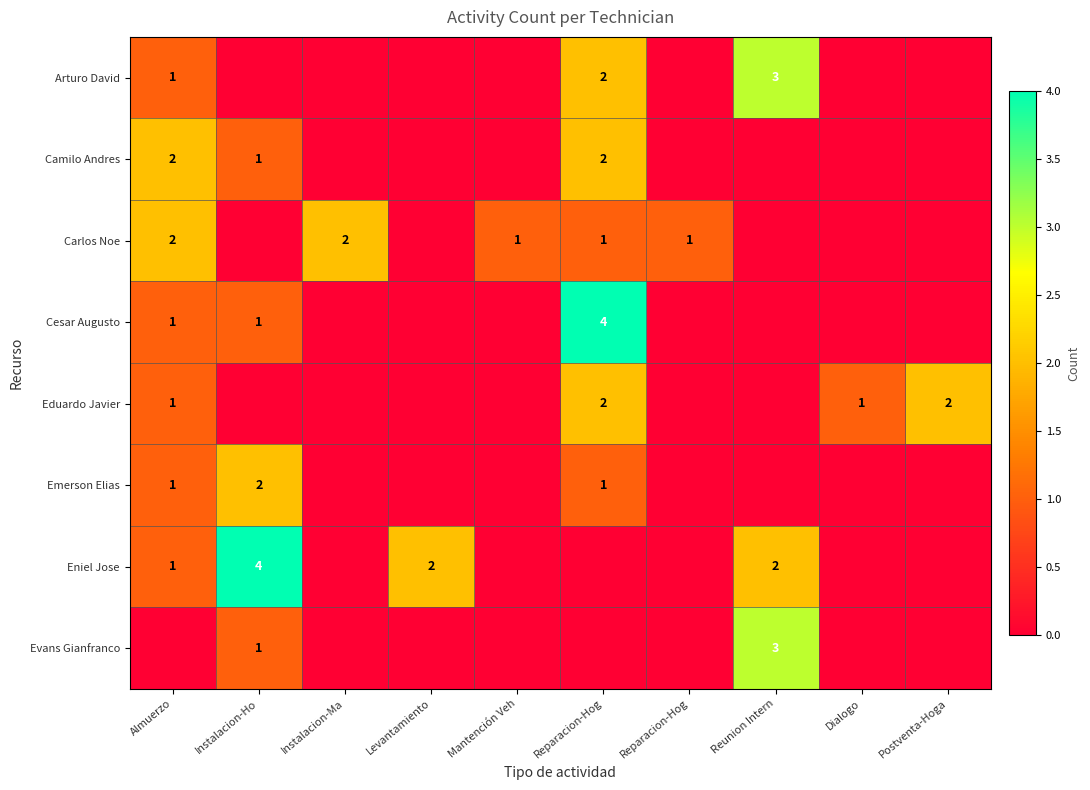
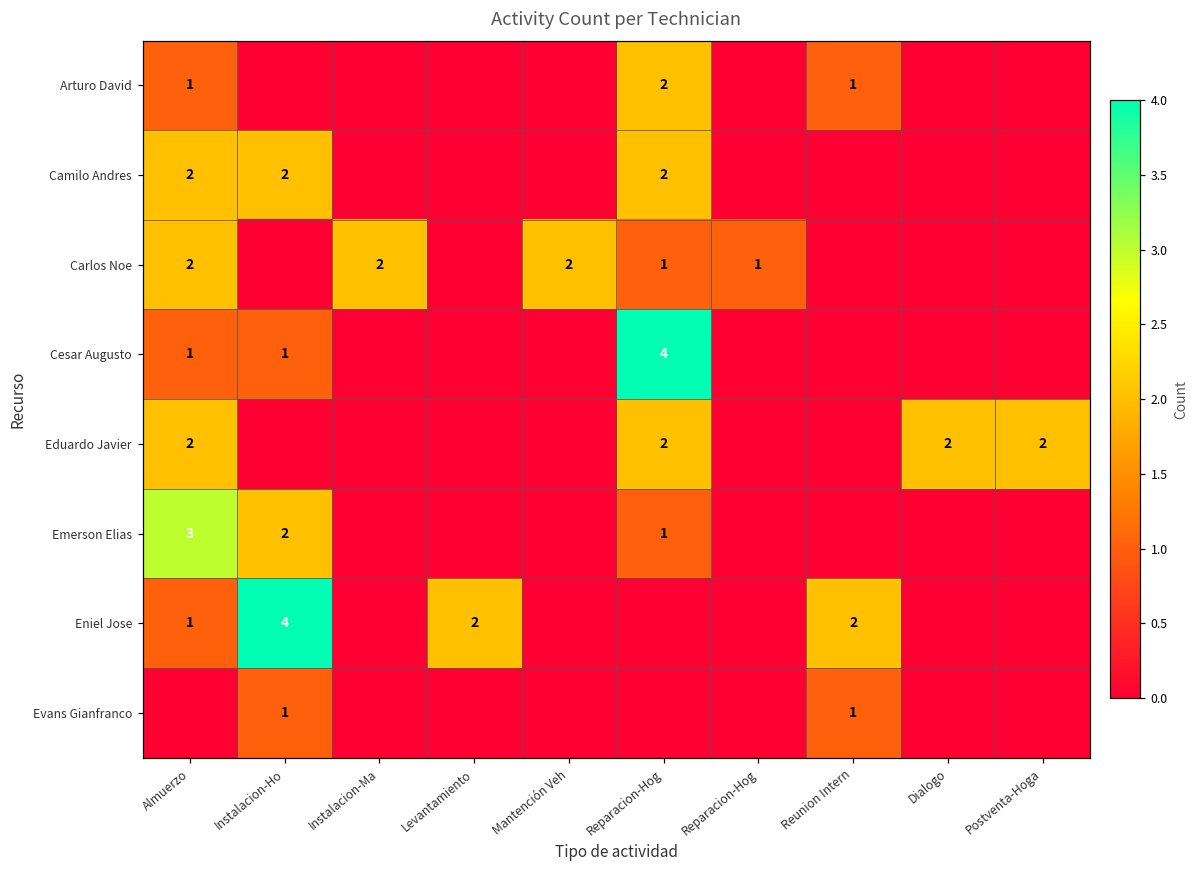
Arturo David, Reunion Intern: 3 -> 1
Camilo Andres, Instalacion-Ho: 1 -> 2
Carlos Noe, Mantención Veh: 1 -> 2
Eduardo Javier, Almuerzo: 1 -> 2
Eduardo Javier, Dialogo: 1 -> 2
Emerson Elias, Almuerzo: 1 -> 3
Evans Gianfranco, Reunion Intern: 3 -> 1
